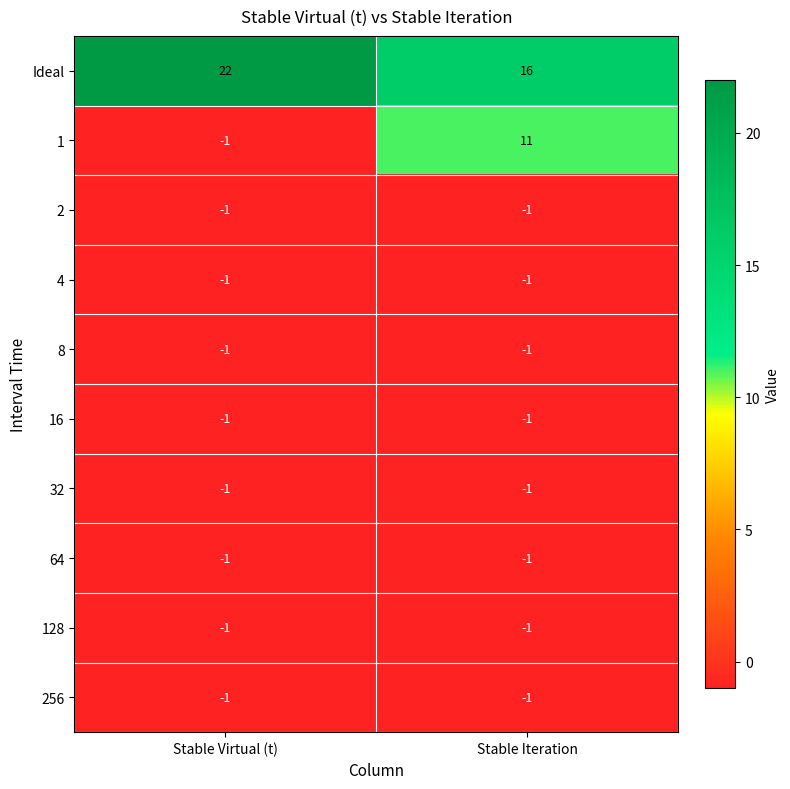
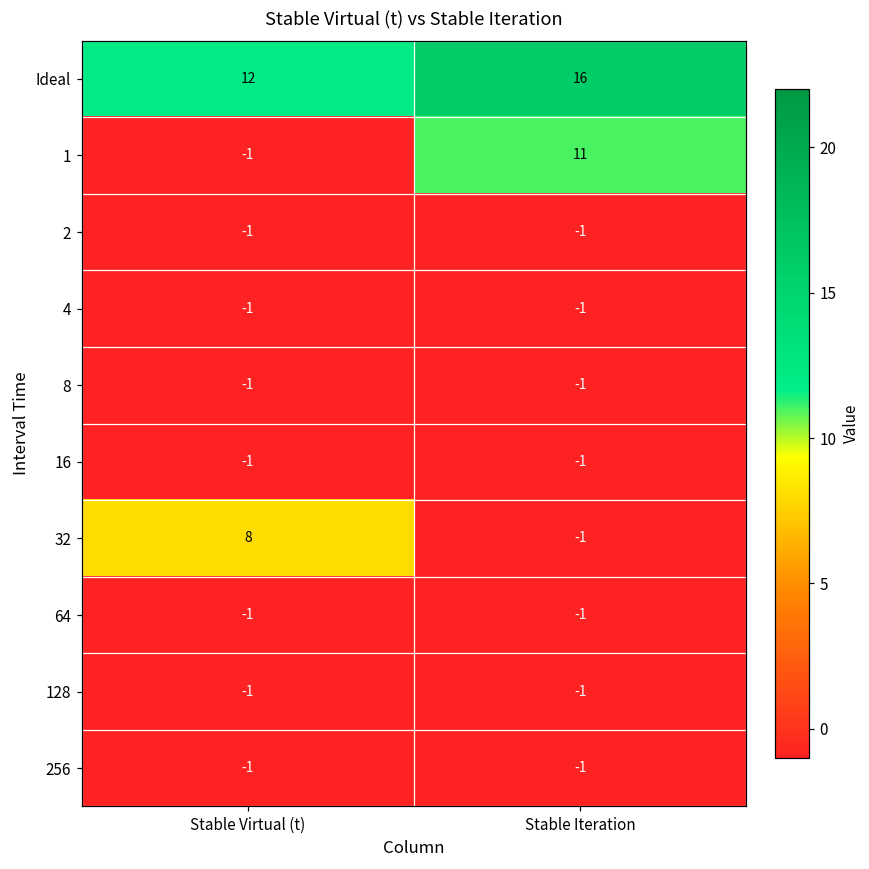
Ideal, Stable Virtual (t): 22 -> 12
32, Stable Virtual (t): -1 -> 8
